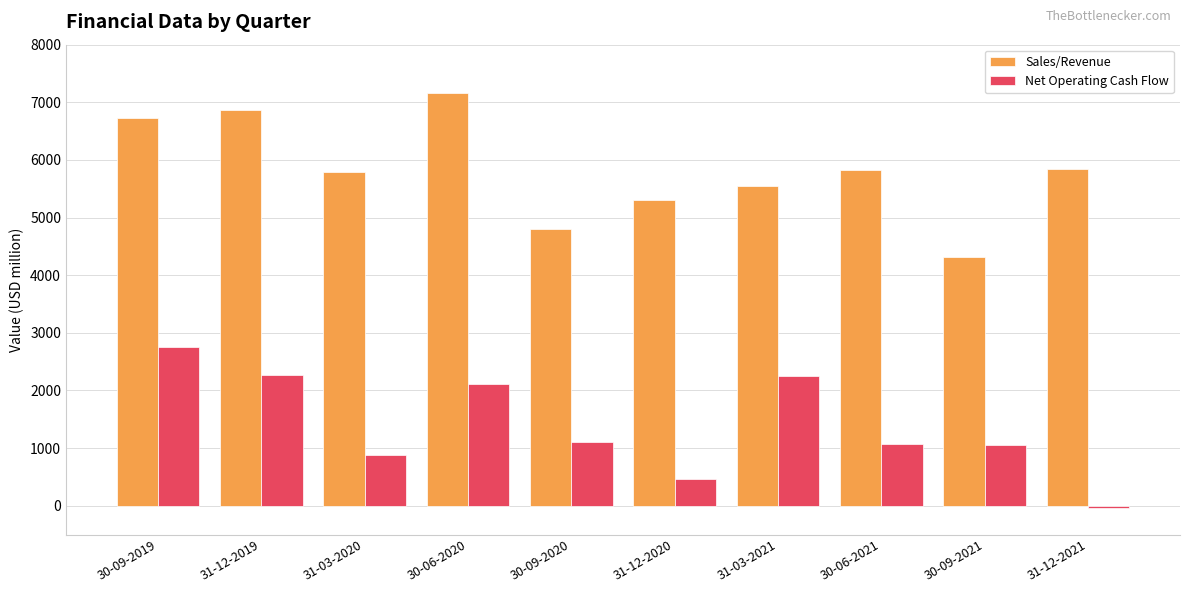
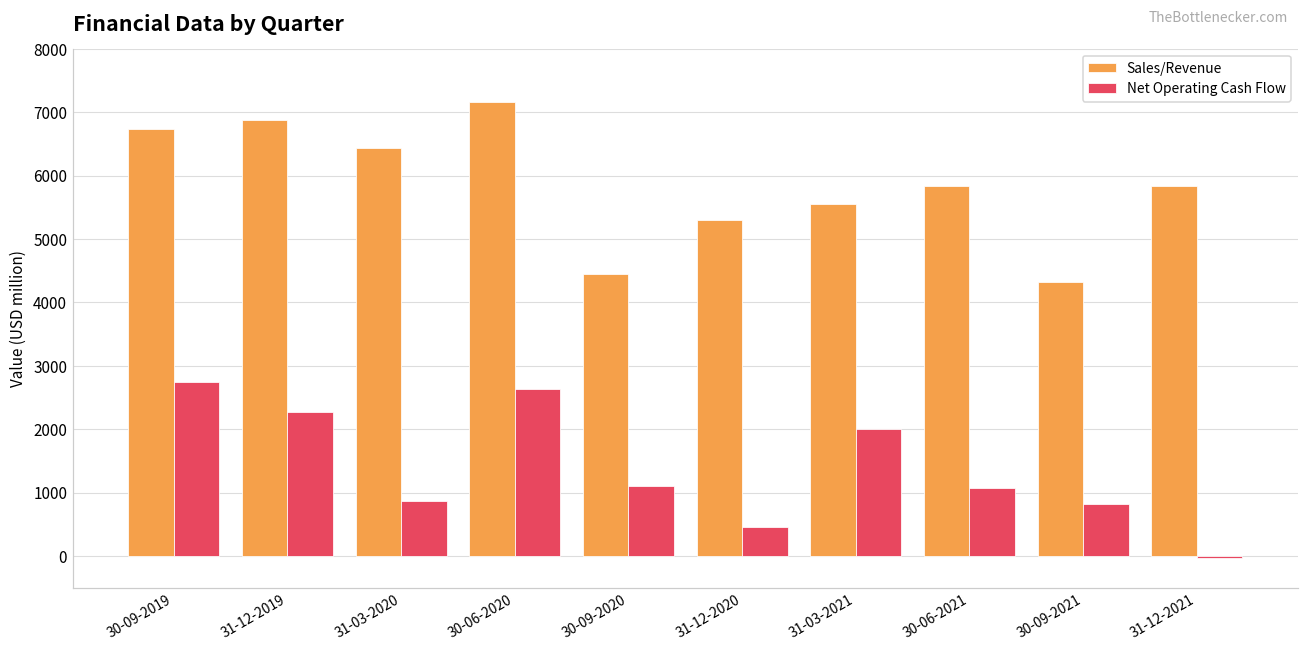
Sales/Revenue, 31-03-2020: 5800 -> 6400
Net Operating Cash Flow, 30-06-2020: 2100 -> 2600
Sales/Revenue, 30-09-2020: 4800 -> 4400
Net Operating Cash Flow, 31-03-2021: 2300 -> 2000
Net Operating Cash Flow, 30-09-2021: 1000 -> 800
